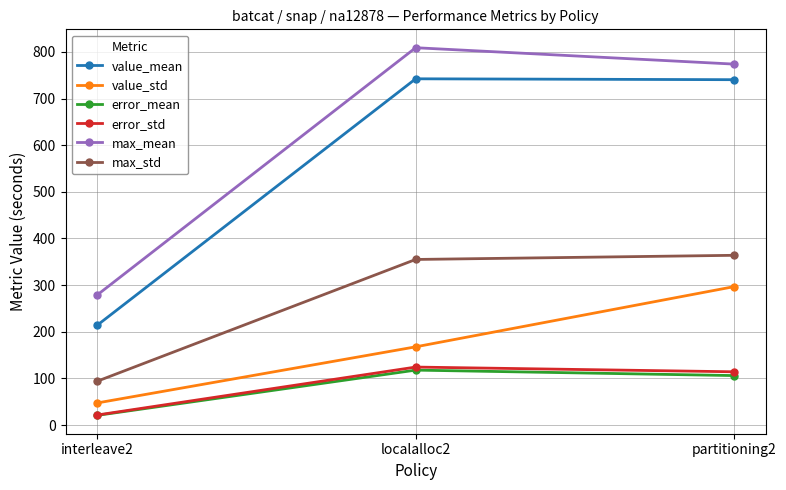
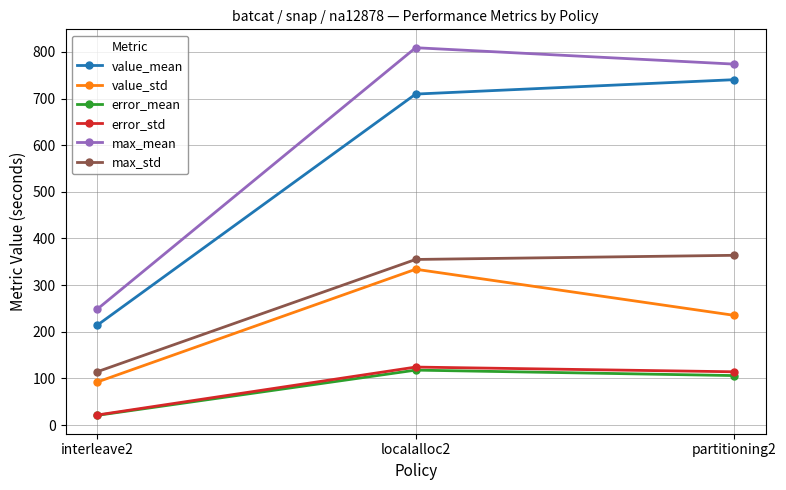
value_std, interleave2: 50 -> 90
max_mean, interleave2: 280 -> 250
max_std, interleave2: 90 -> 110
value_mean, localalloc2: 740 -> 710
value_std, localalloc2: 170 -> 330
value_std, partitioning2: 300 -> 240
